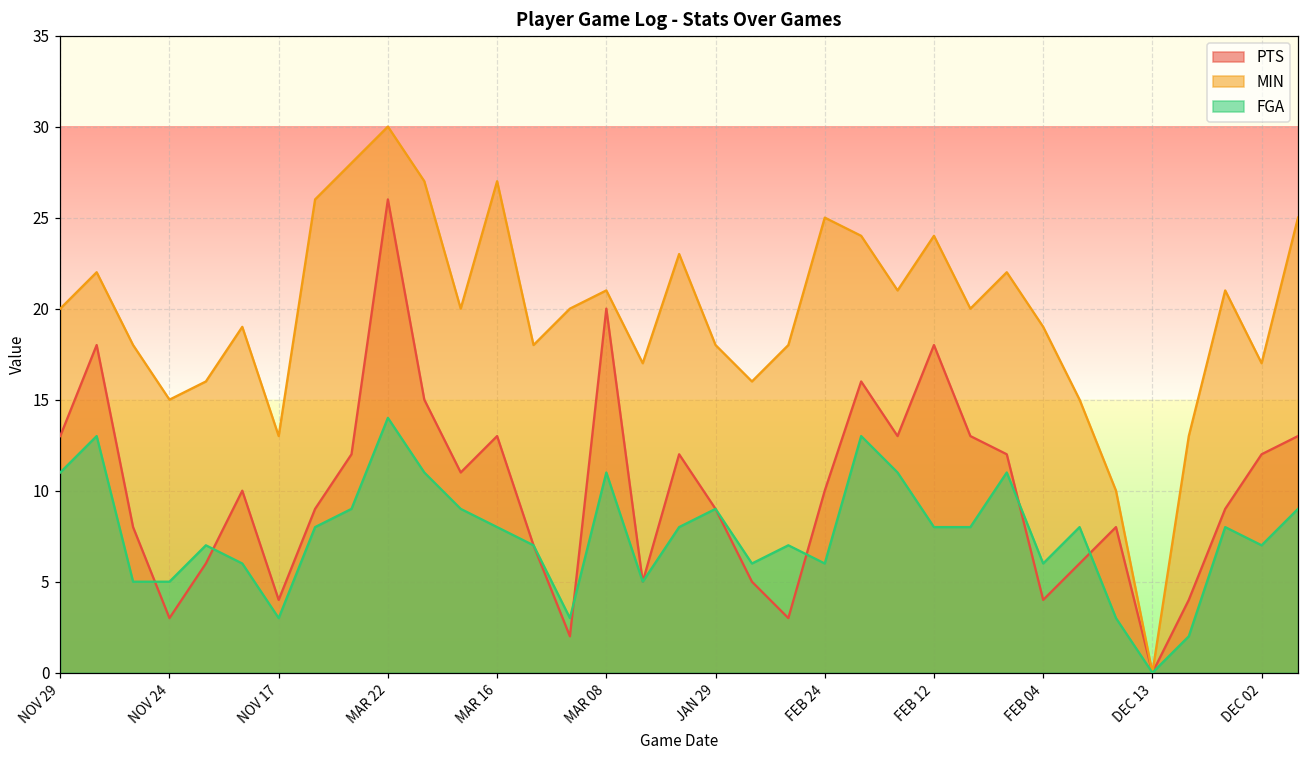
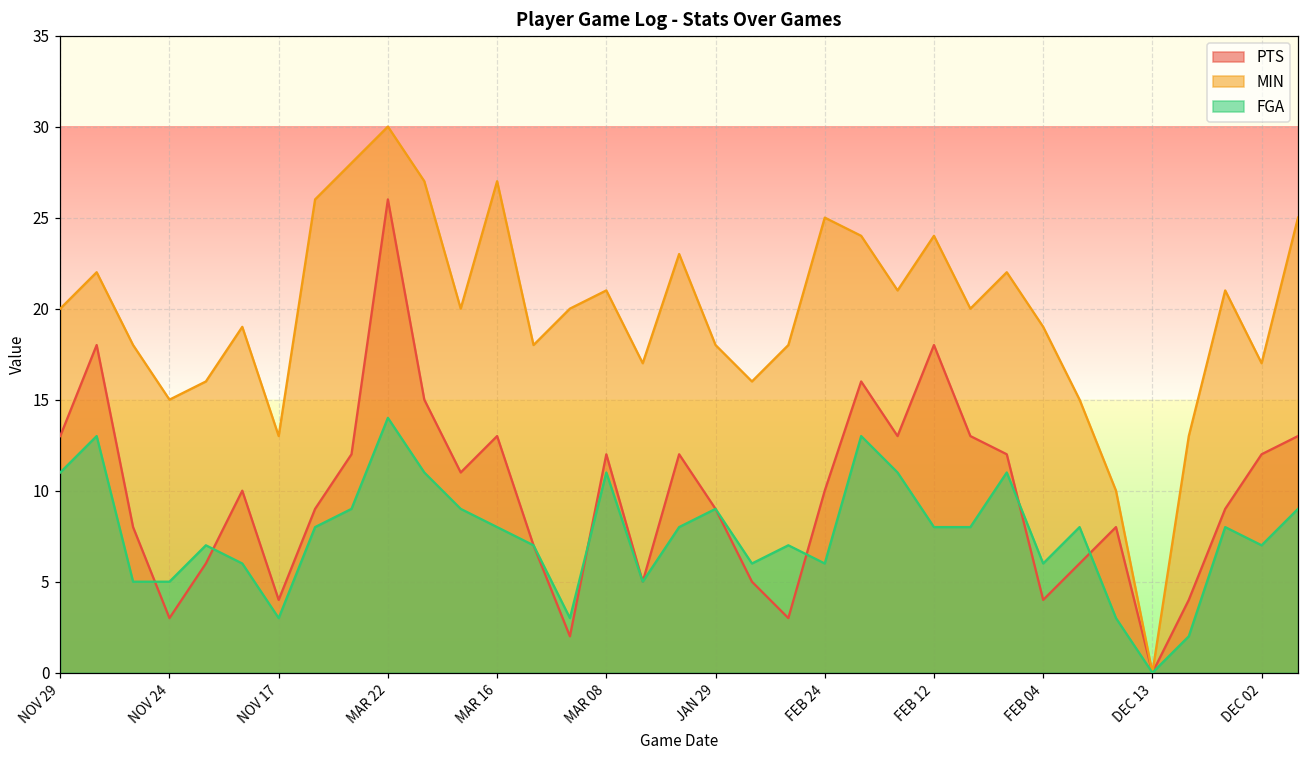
PTS, MAR 08: 20 -> 12
